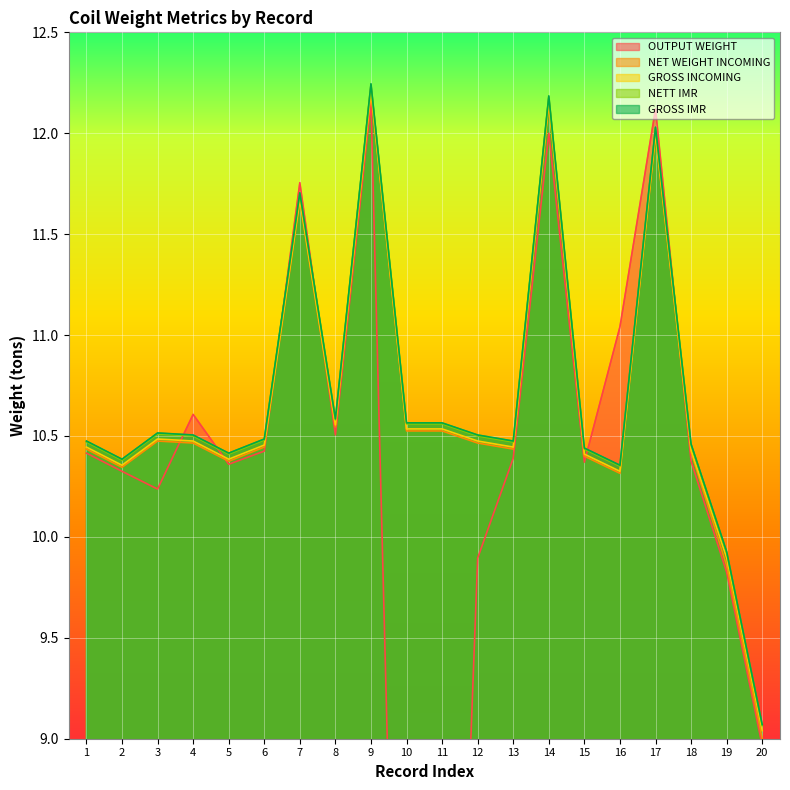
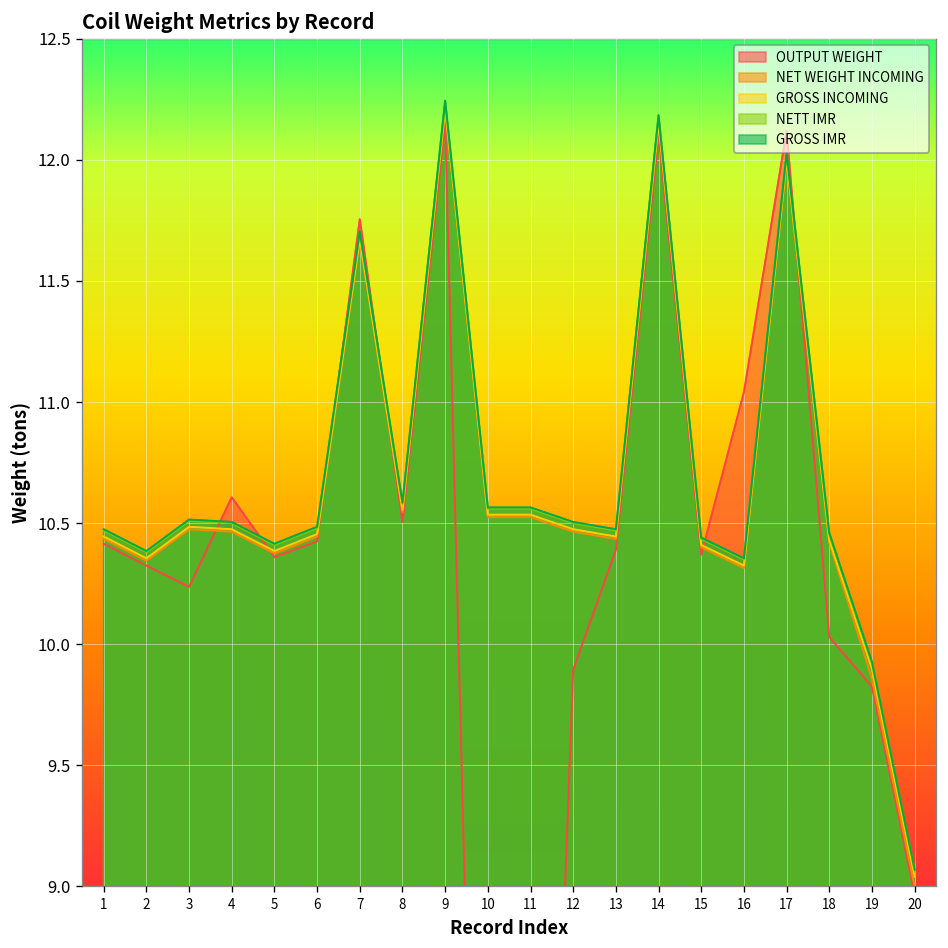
OUTPUT WEIGHT, 14: 12.0 -> 12.1
OUTPUT WEIGHT, 18: 10.38 -> 10.03
